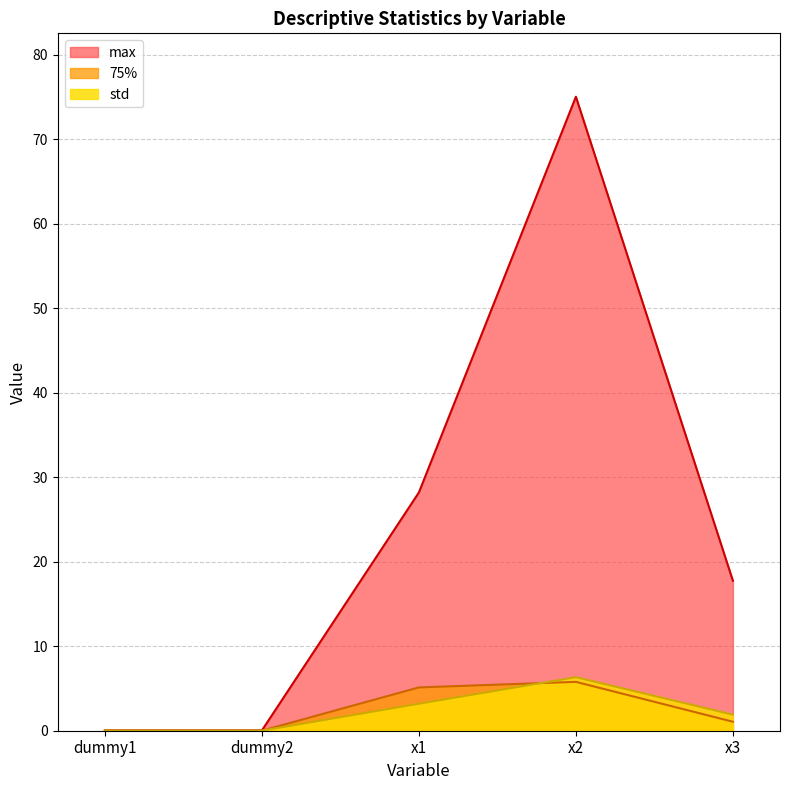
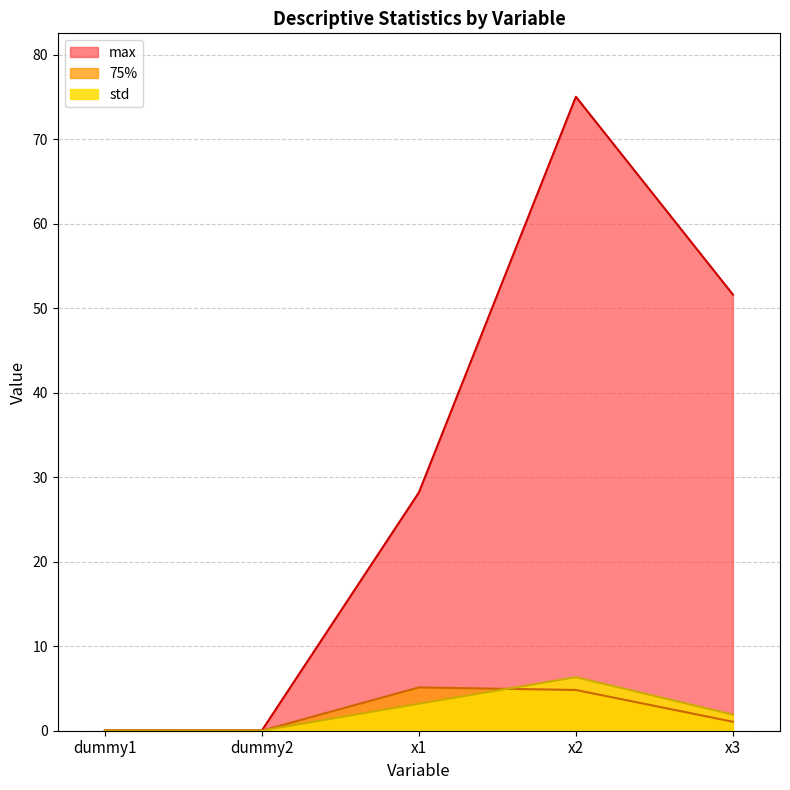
75%, x2: 6 -> 5
max, x3: 18 -> 52
